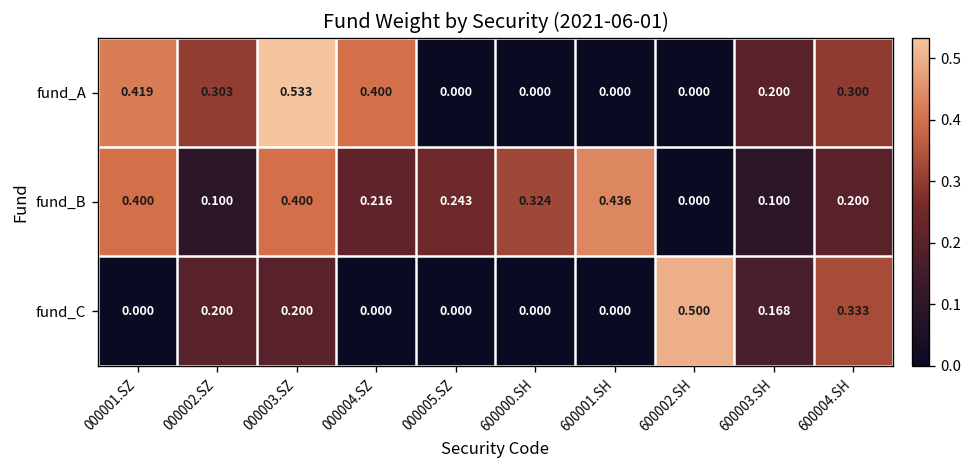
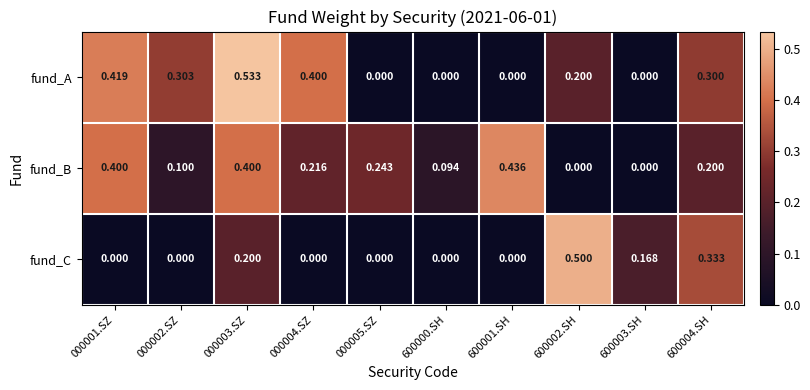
fund_A, 600002.SH: 0.000 -> 0.200
fund_A, 600003.SH: 0.200 -> 0.000
fund_B, 600000.SH: 0.324 -> 0.094
fund_B, 600003.SH: 0.100 -> 0.000
fund_C, 000002.SZ: 0.200 -> 0.000
